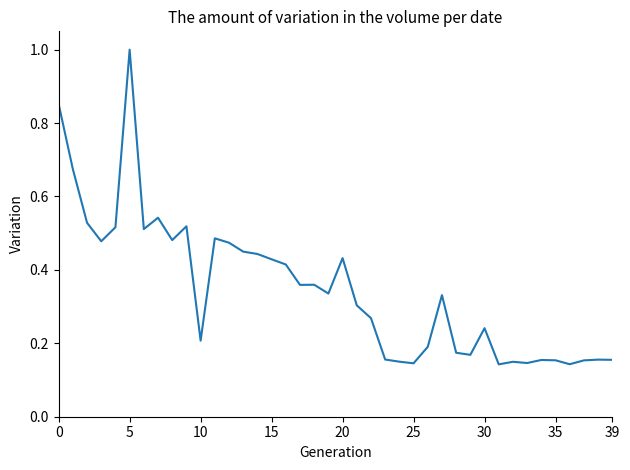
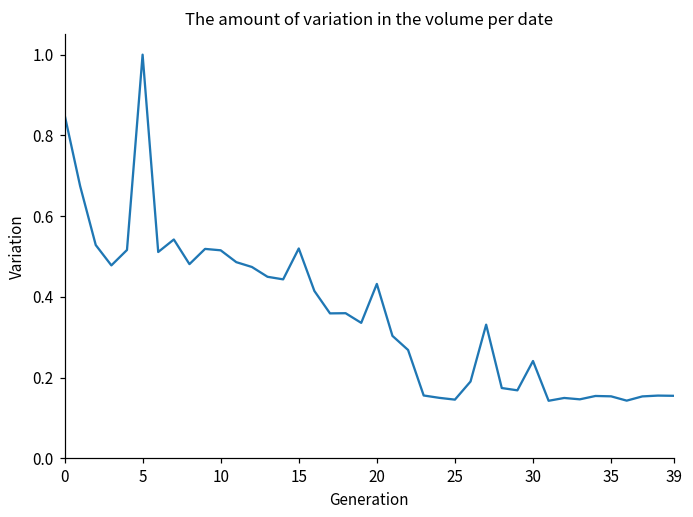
10: 0.21 -> 0.52
15: 0.43 -> 0.52
